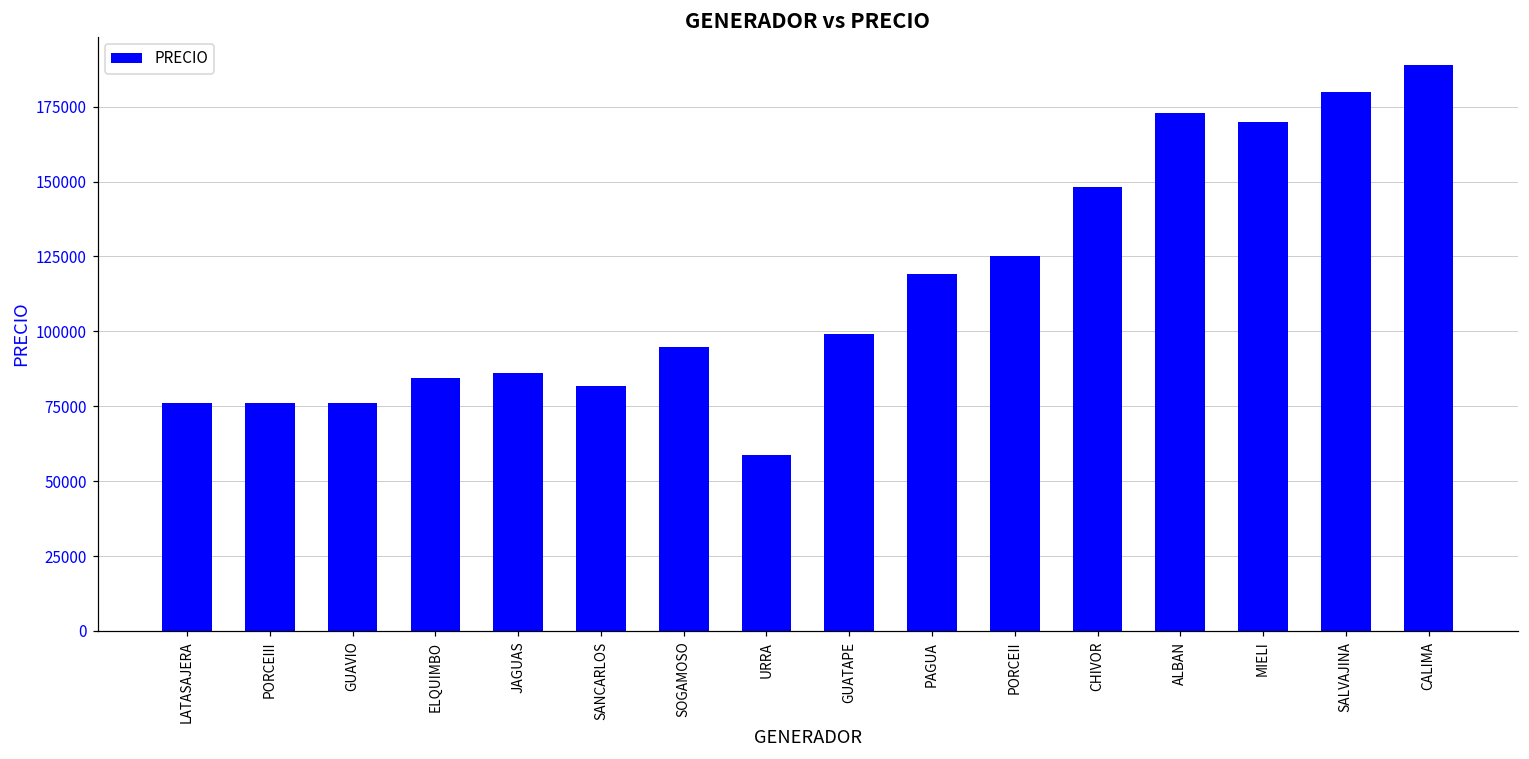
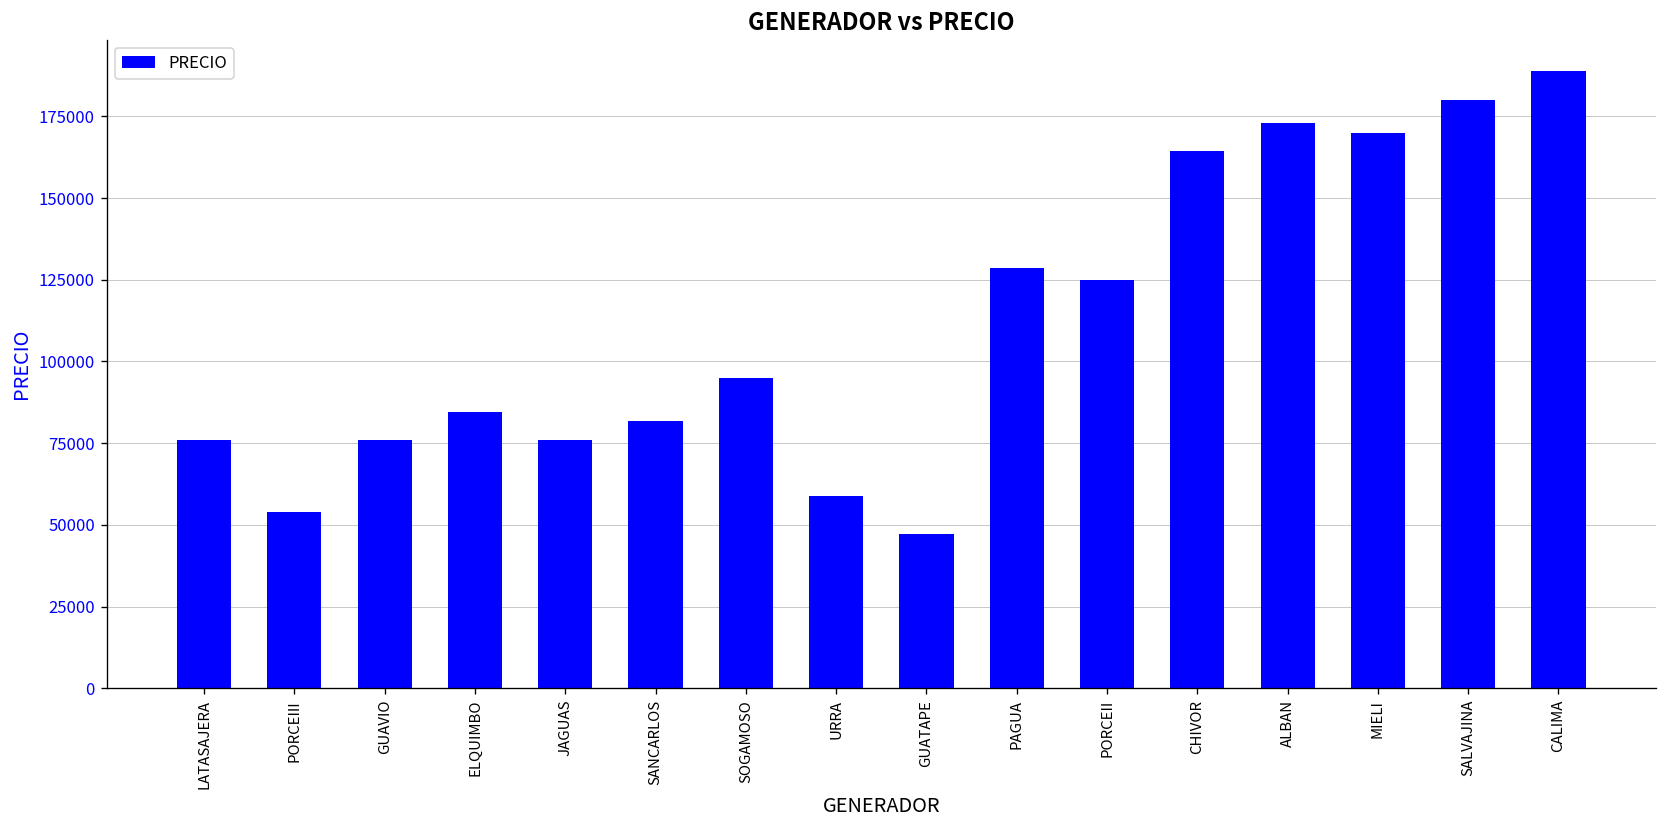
PORCEIII: 76000 -> 54000
JAGUAS: 86000 -> 76000
GUATAPE: 99000 -> 47000
PAGUA: 119000 -> 129000
CHIVOR: 148000 -> 164000
